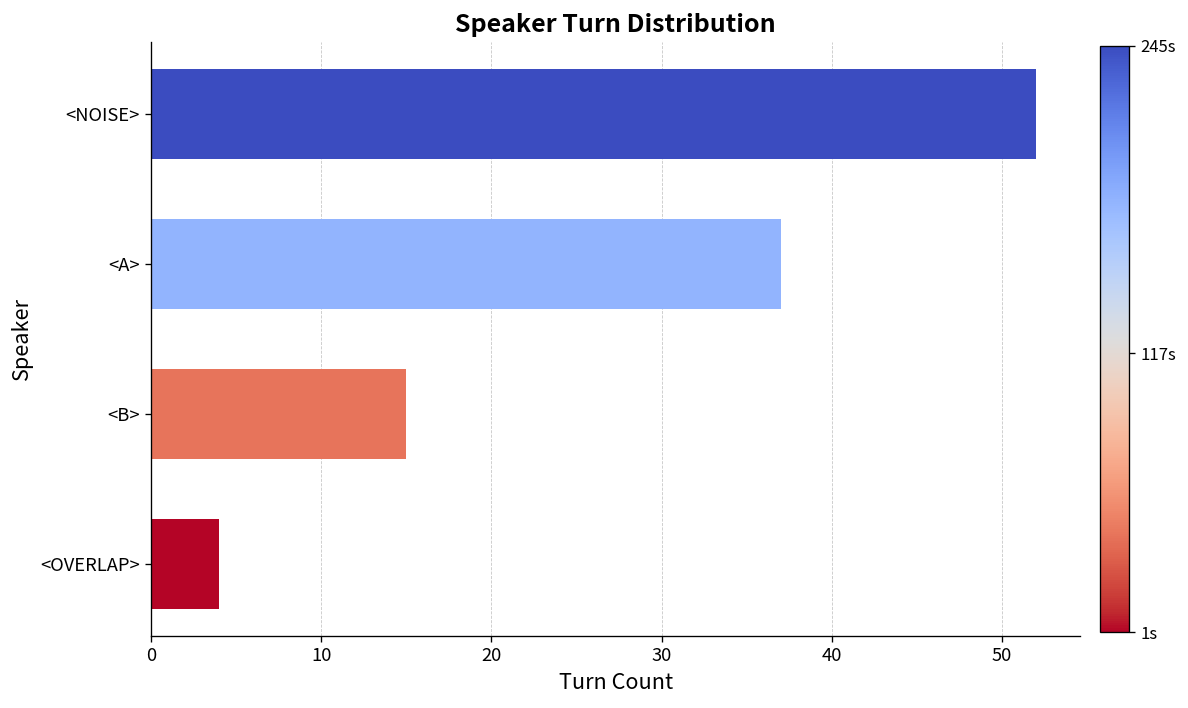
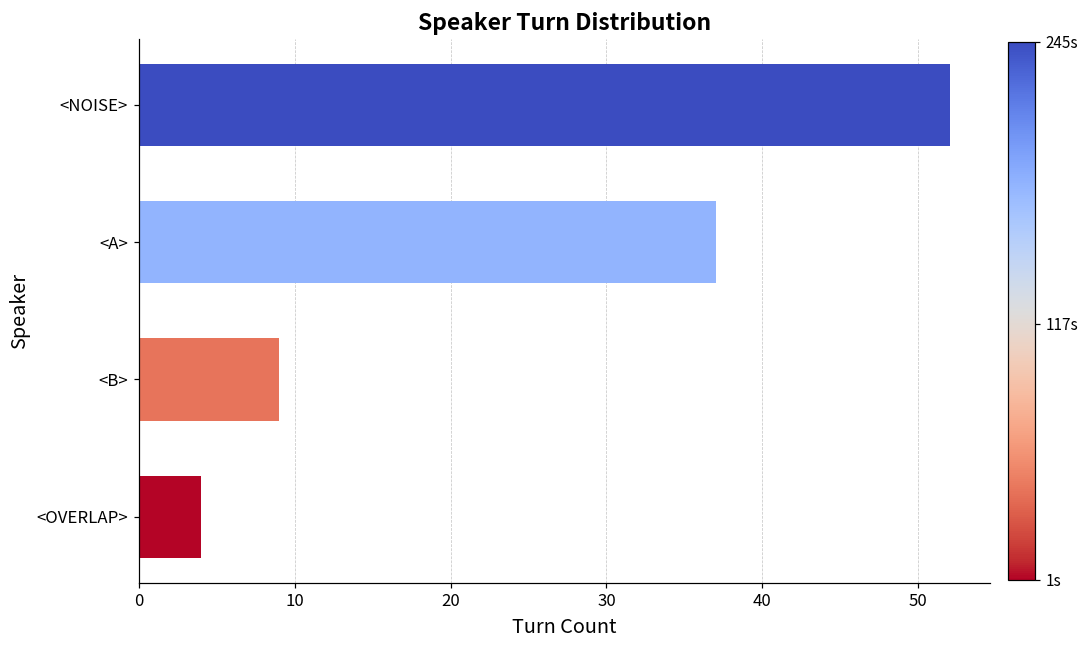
<B>: 15 -> 9
